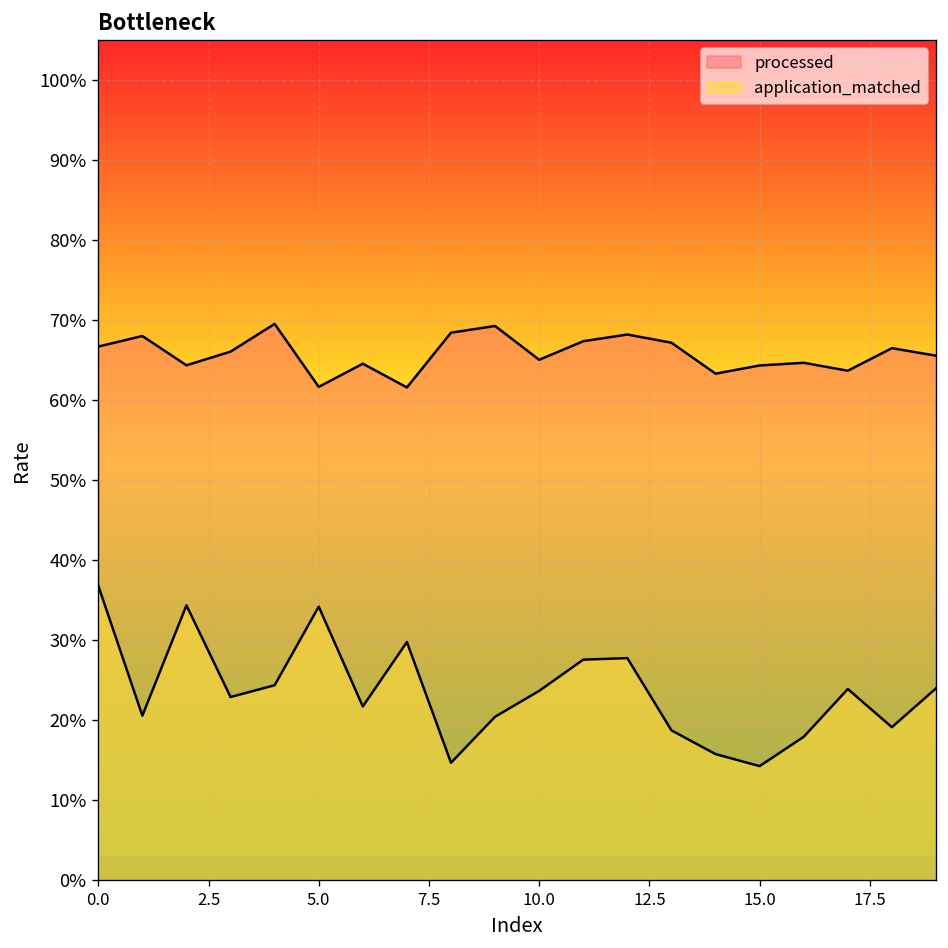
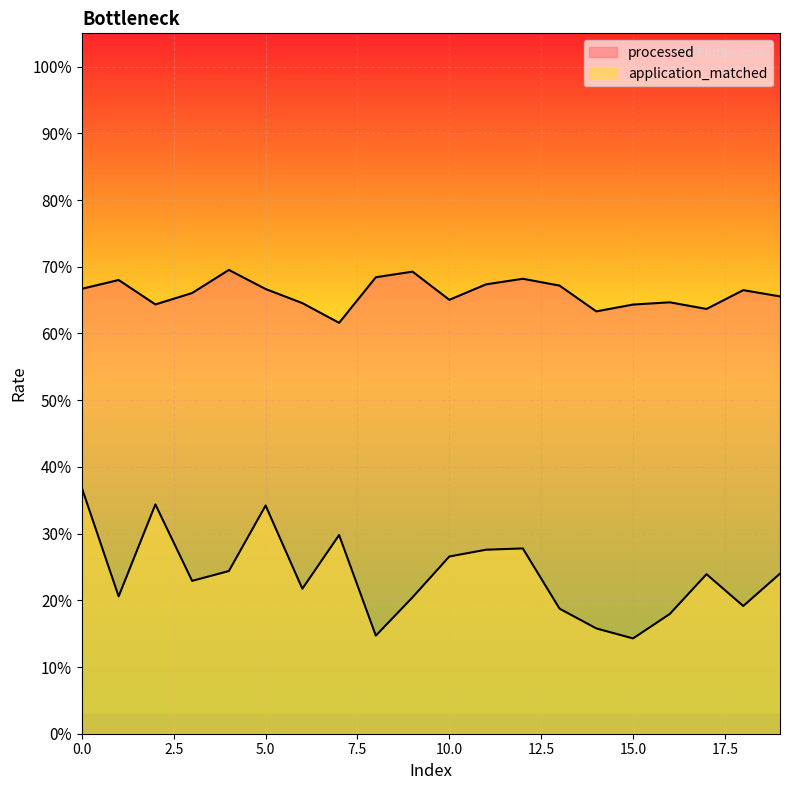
processed, 5.0: 62% -> 67%
application_matched, 10.0: 24% -> 27%
